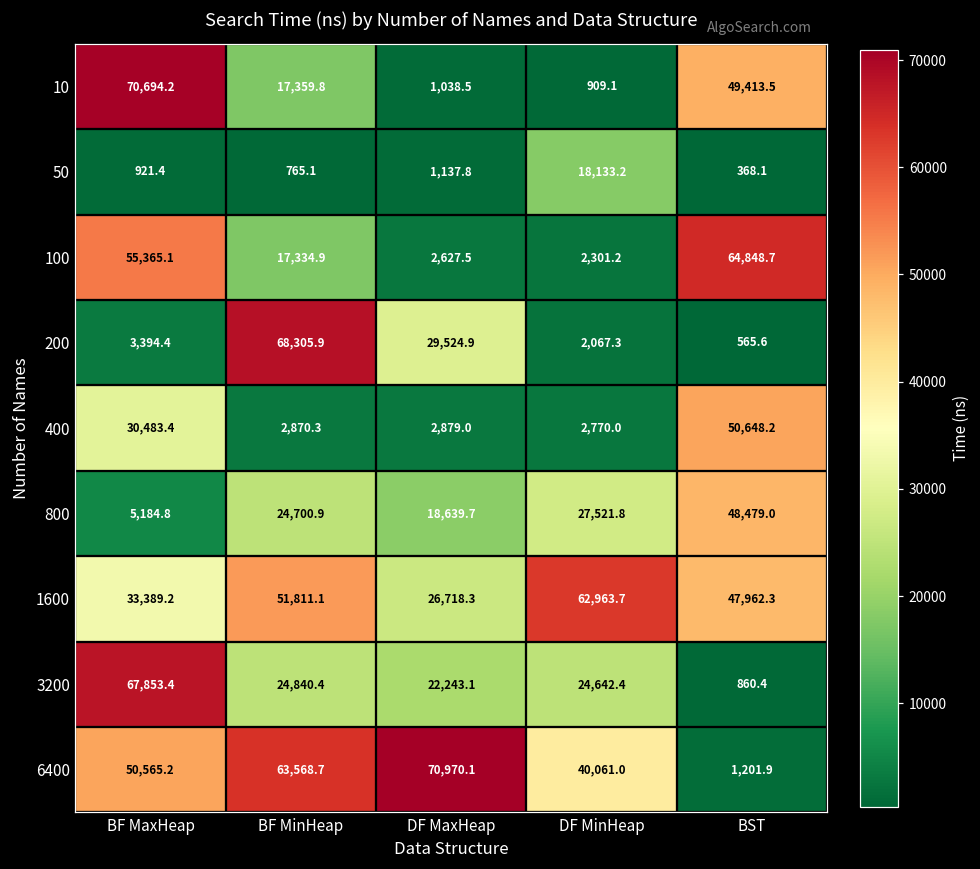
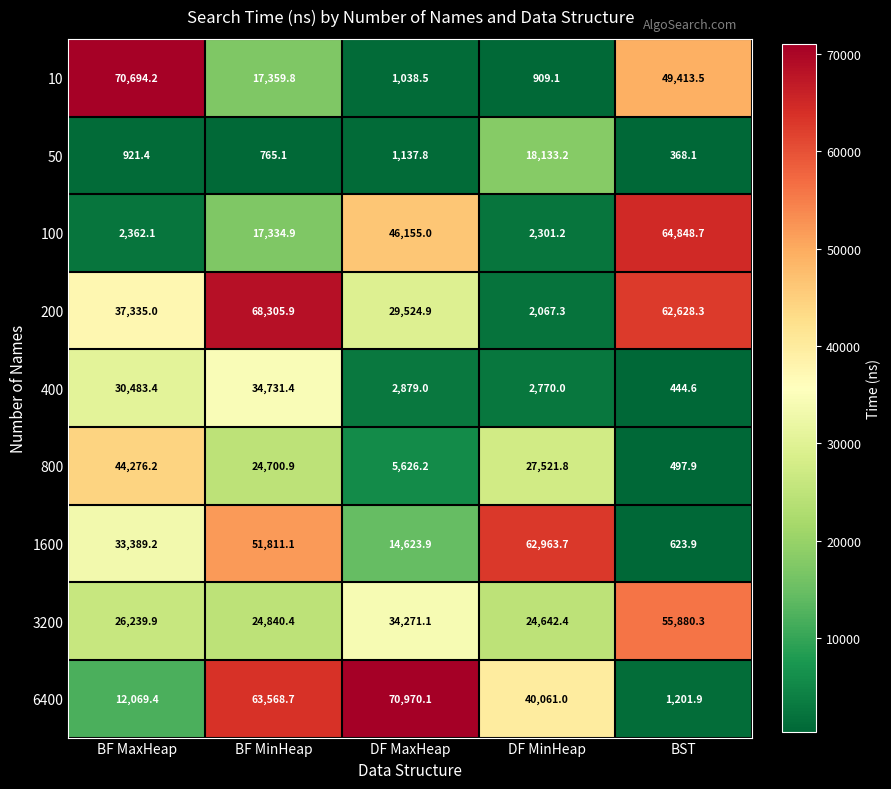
100, BF MaxHeap: 55,365.1 -> 2,362.1
100, DF MaxHeap: 2,627.5 -> 46,155.0
200, BF MaxHeap: 3,394.4 -> 37,335.0
200, BST: 565.6 -> 62,628.3
400, BF MinHeap: 2,870.3 -> 34,731.4
400, BST: 50,648.2 -> 444.6
800, BF MaxHeap: 5,184.8 -> 44,276.2
800, DF MaxHeap: 18,639.7 -> 5,626.2
800, BST: 48,479.0 -> 497.9
1600, DF MaxHeap: 26,718.3 -> 14,623.9
1600, BST: 47,962.3 -> 623.9
3200, BF MaxHeap: 67,853.4 -> 26,239.9
3200, DF MaxHeap: 22,243.1 -> 34,271.1
3200, BST: 860.4 -> 55,880.3
6400, BF MaxHeap: 50,565.2 -> 12,069.4
